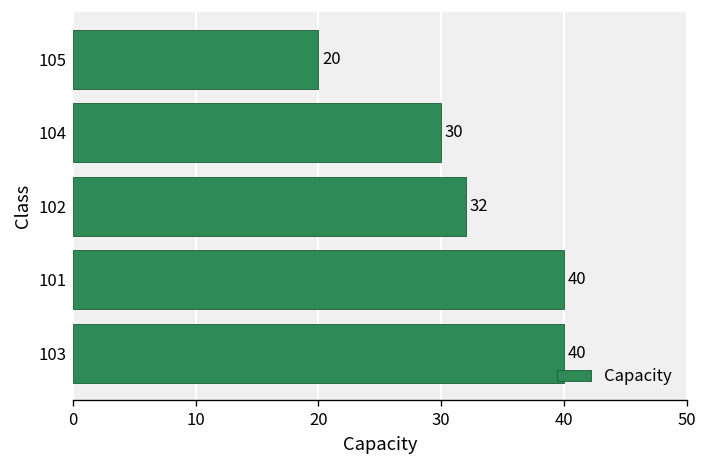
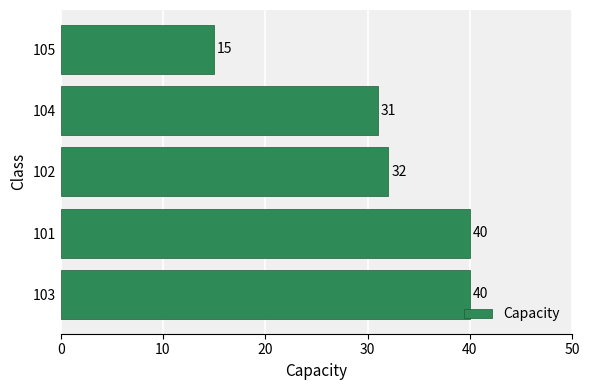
105: 20 -> 15
104: 30 -> 31
